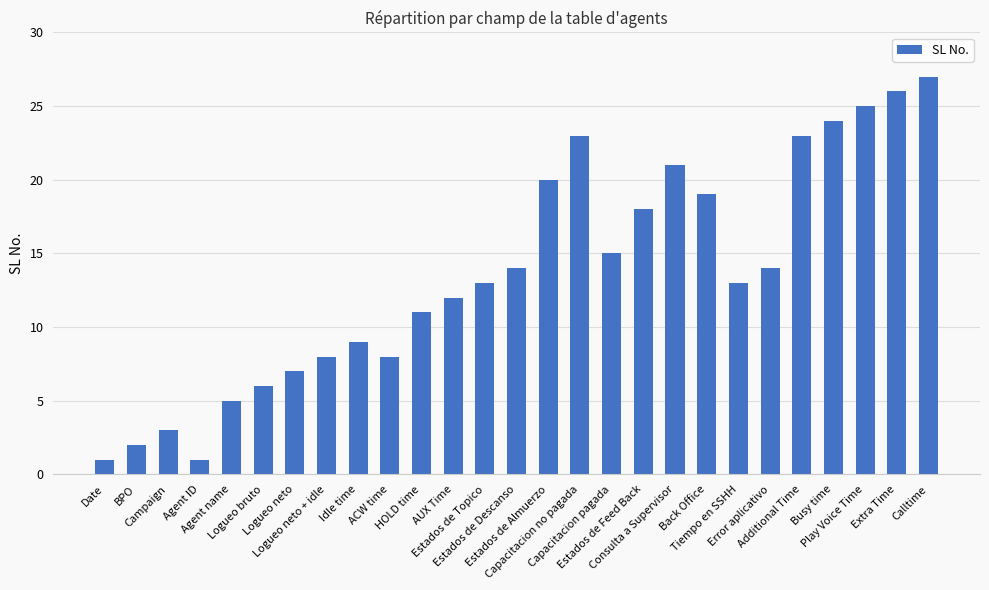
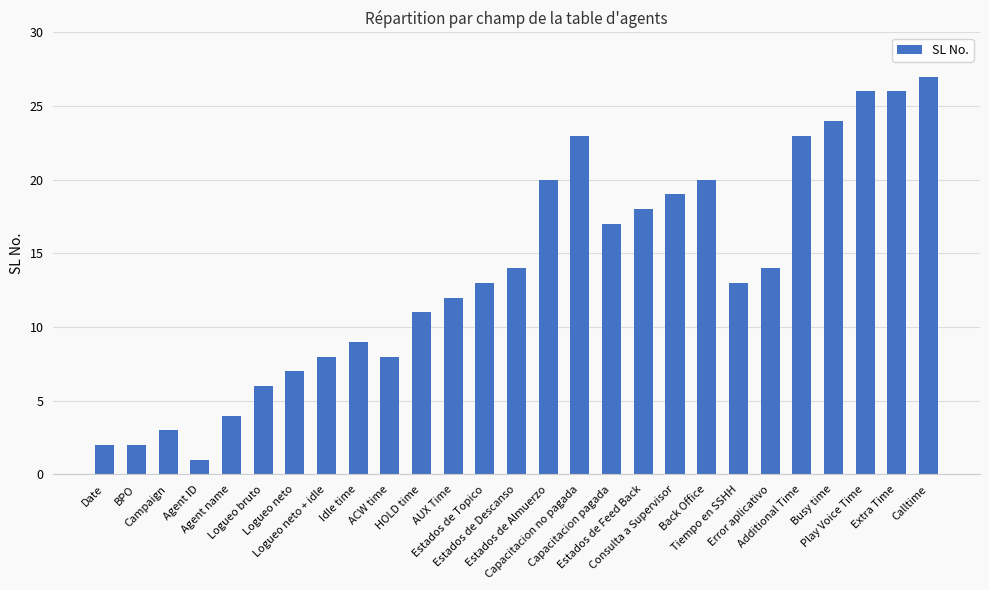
Date: 1 -> 2
Agent name: 5 -> 4
Capacitacion pagada: 15 -> 17
Consulta a Supervisor: 21 -> 19
Back Office: 19 -> 20
Play Voice Time: 25 -> 26
